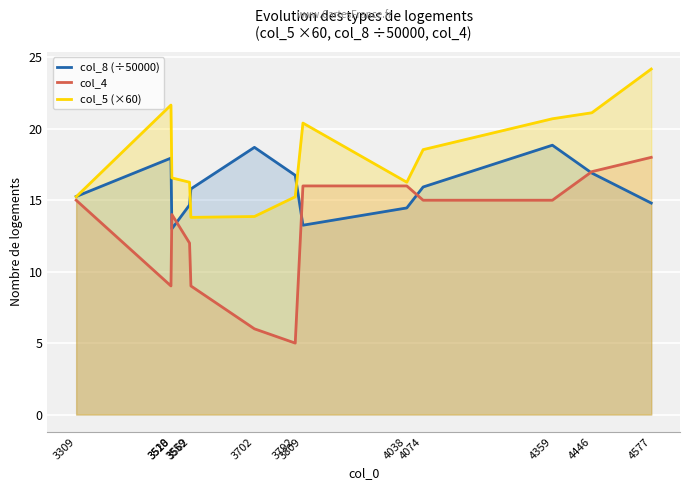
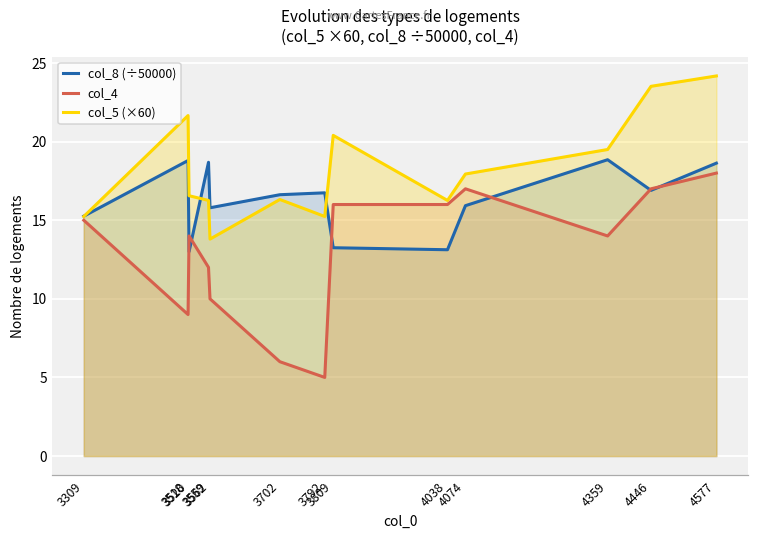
col_8 (÷50000), 3518: 17.9 -> 18.8
col_8 (÷50000), 3559: 14.7 -> 18.7
col_4, 3562: 9 -> 10
col_8 (÷50000), 3702: 18.7 -> 16.6
col_5 (×60), 3702: 13.9 -> 16.3
col_8 (÷50000), 4038: 14.5 -> 13.1
col_4, 4074: 15 -> 17
col_5 (×60), 4074: 18.5 -> 17.9
col_4, 4359: 15 -> 14
col_5 (×60), 4359: 20.7 -> 19.5
col_5 (×60), 4446: 21.1 -> 23.5
col_8 (÷50000), 4577: 14.8 -> 18.6
